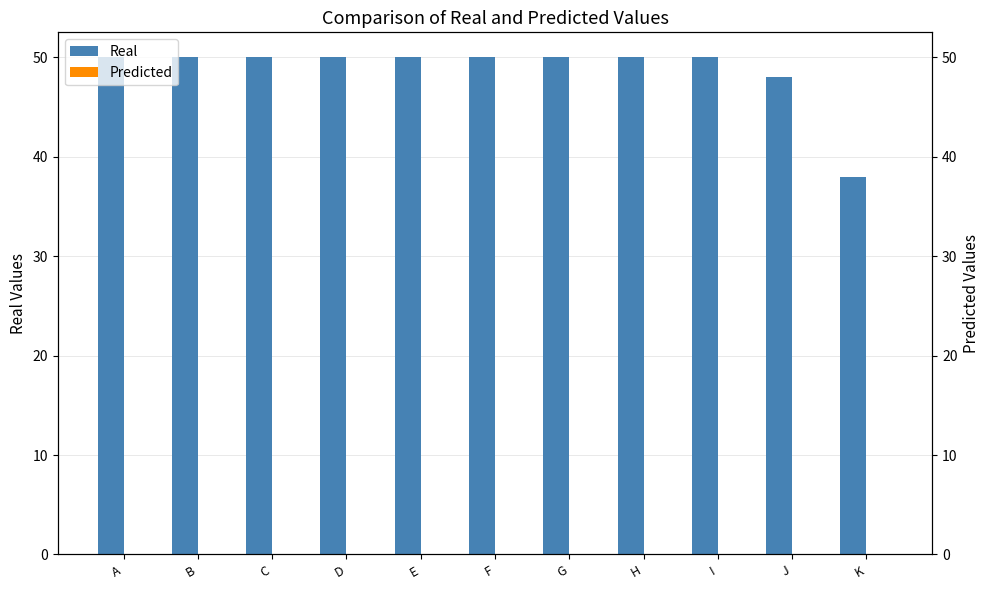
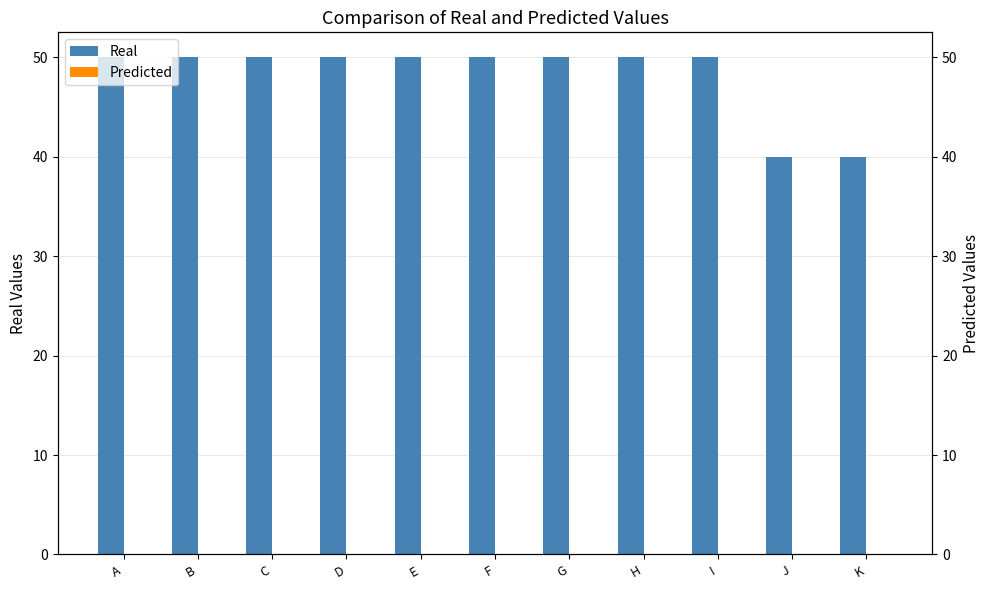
Real, J: 48 -> 40
Real, K: 38 -> 40
